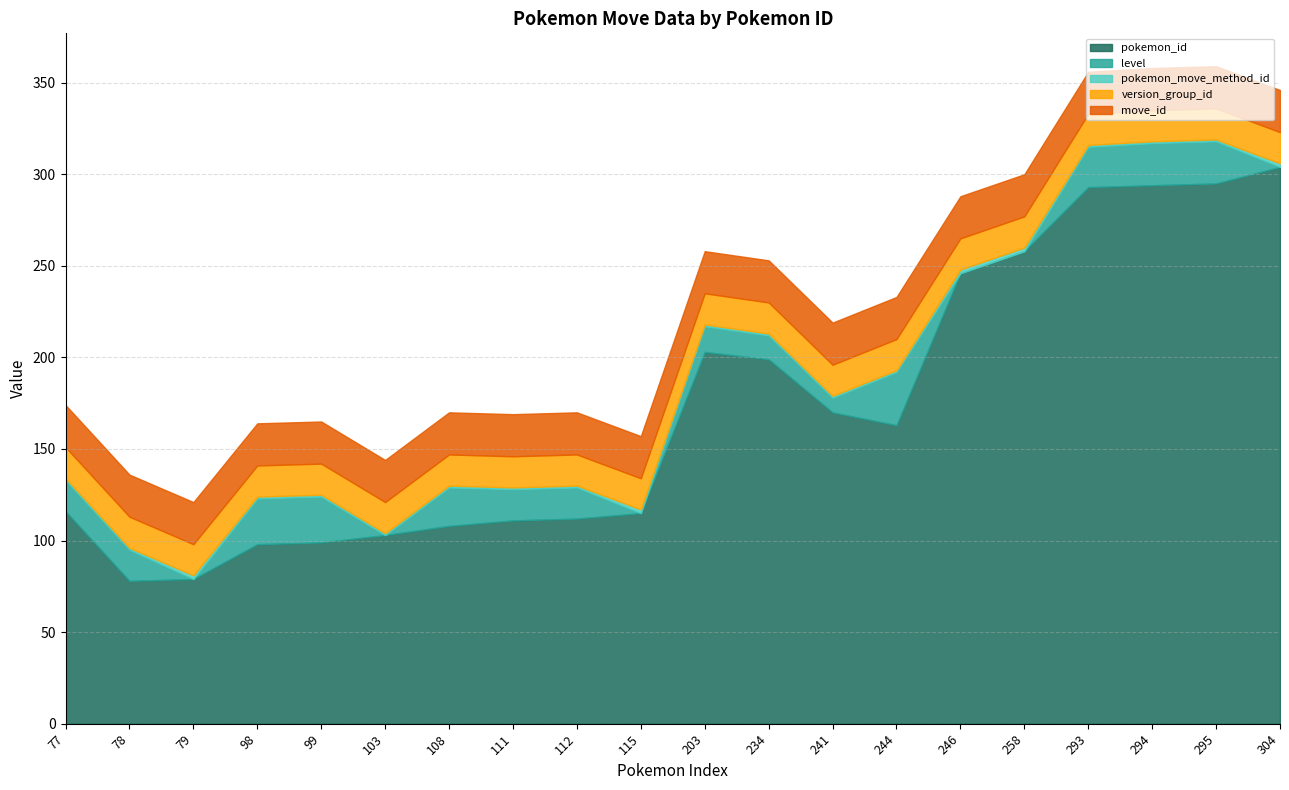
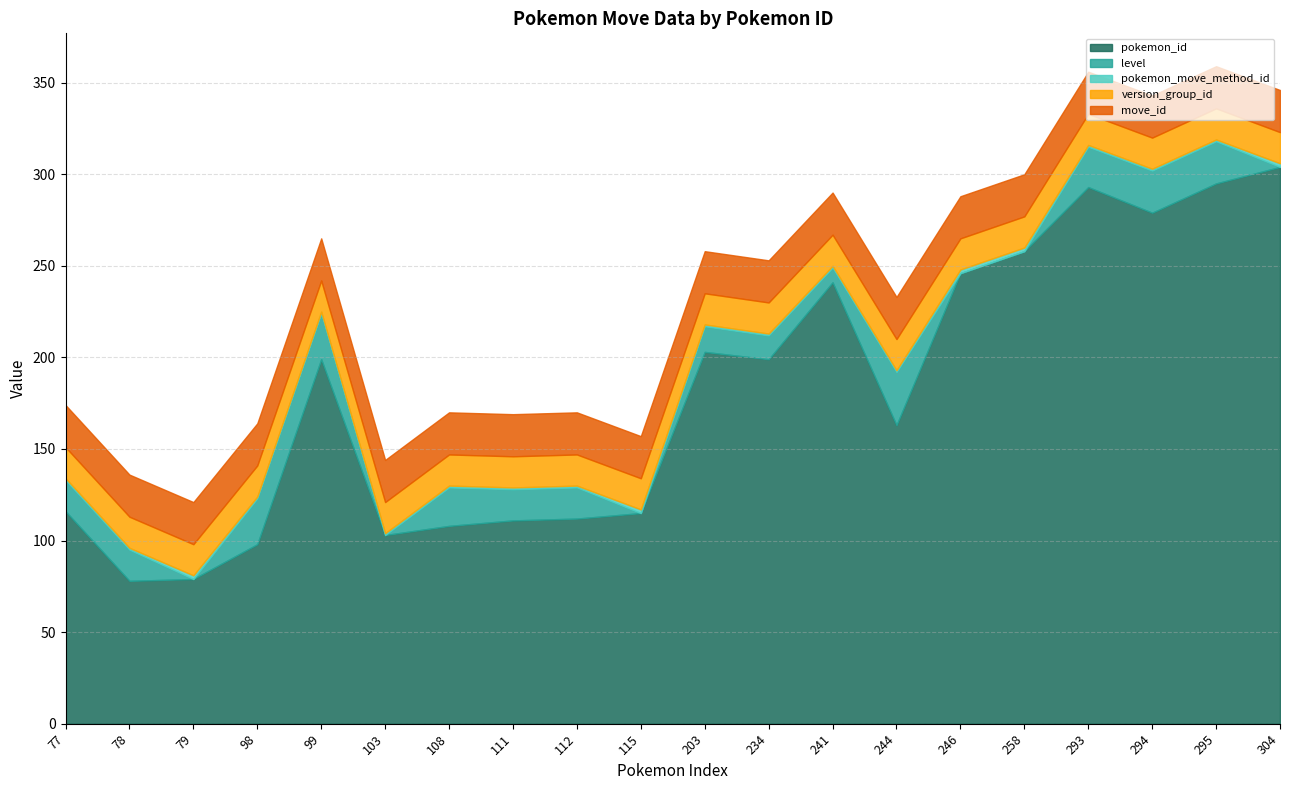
pokemon_id, 99: 99 -> 199
pokemon_id, 241: 170 -> 241
pokemon_id, 294: 294 -> 279
